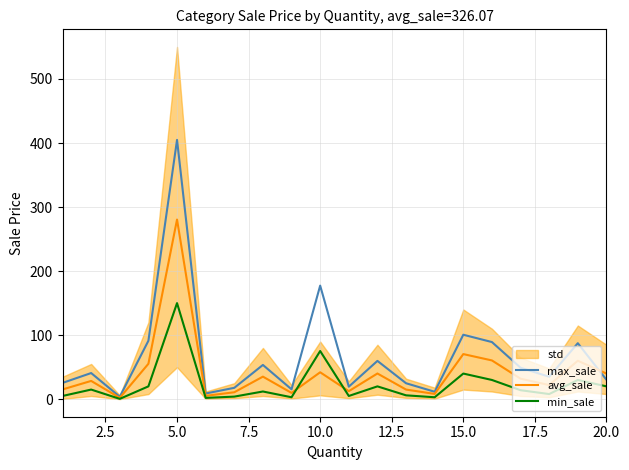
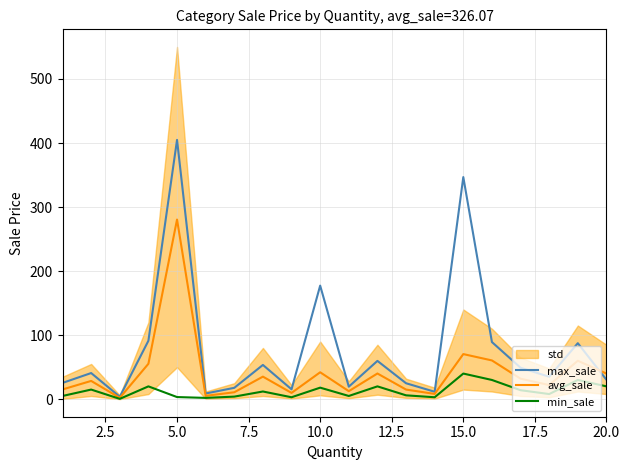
min_sale, 5.0: 150 -> 0
min_sale, 10.0: 80 -> 20
max_sale, 15.0: 100 -> 350
